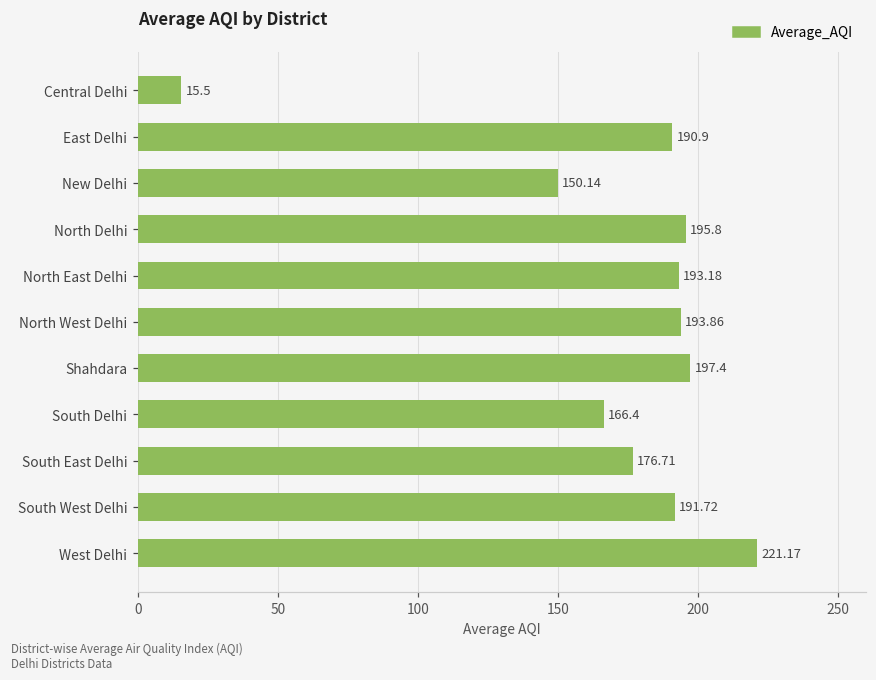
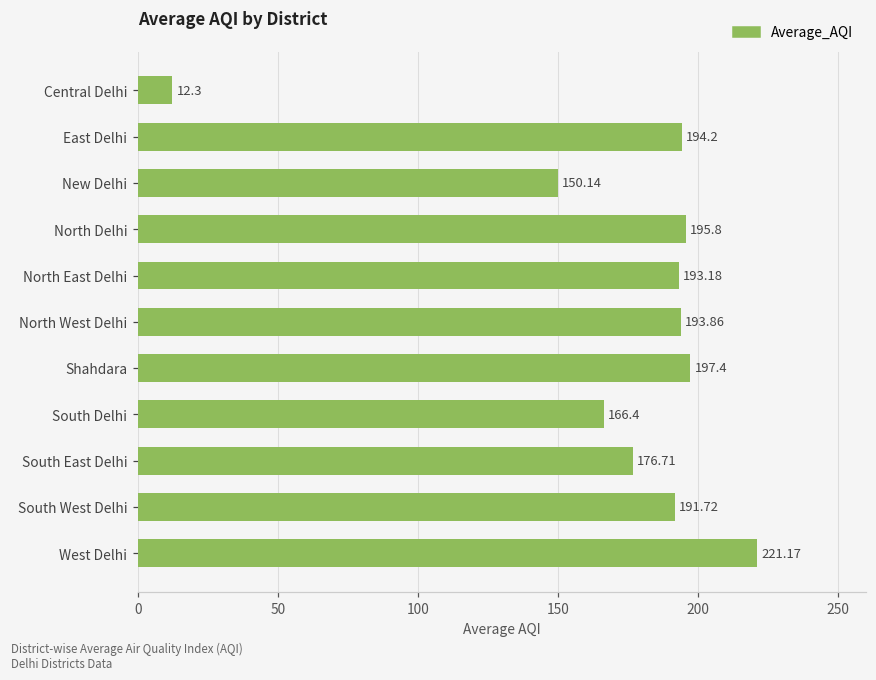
Central Delhi: 15.5 -> 12.3
East Delhi: 190.9 -> 194.2
